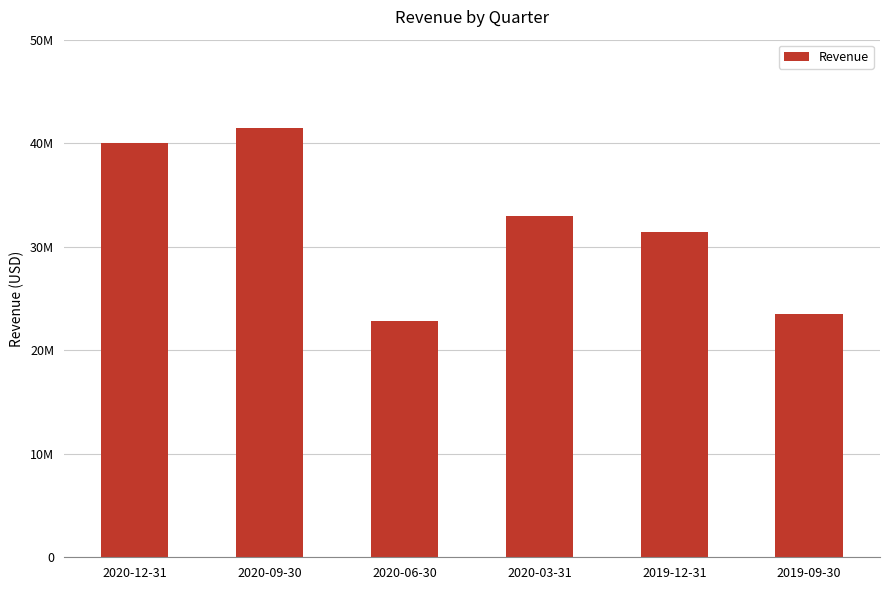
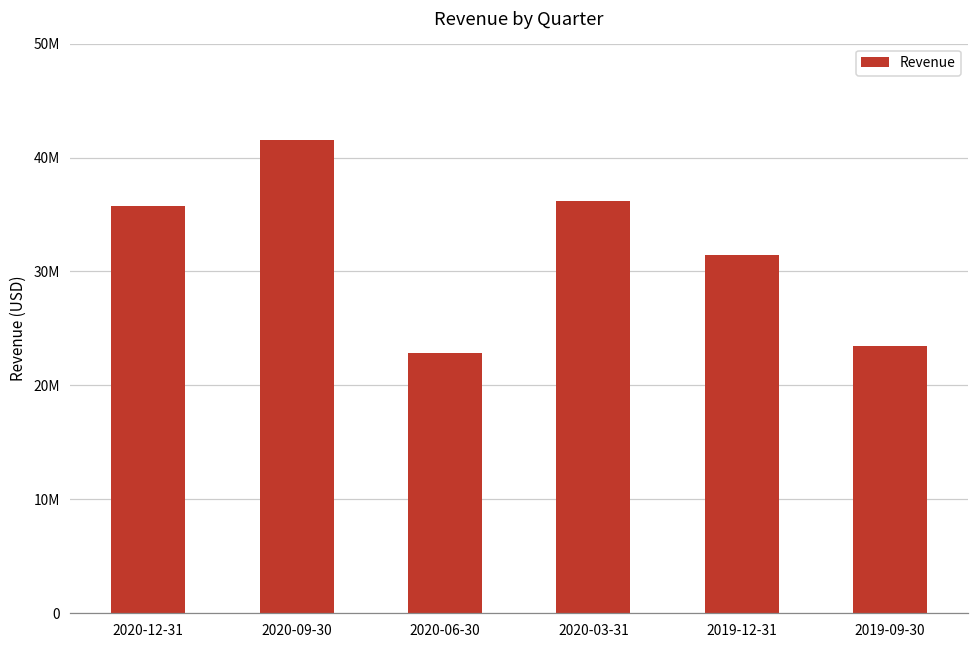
2020-12-31: 40000000 -> 35700000
2020-03-31: 33000000 -> 36200000
